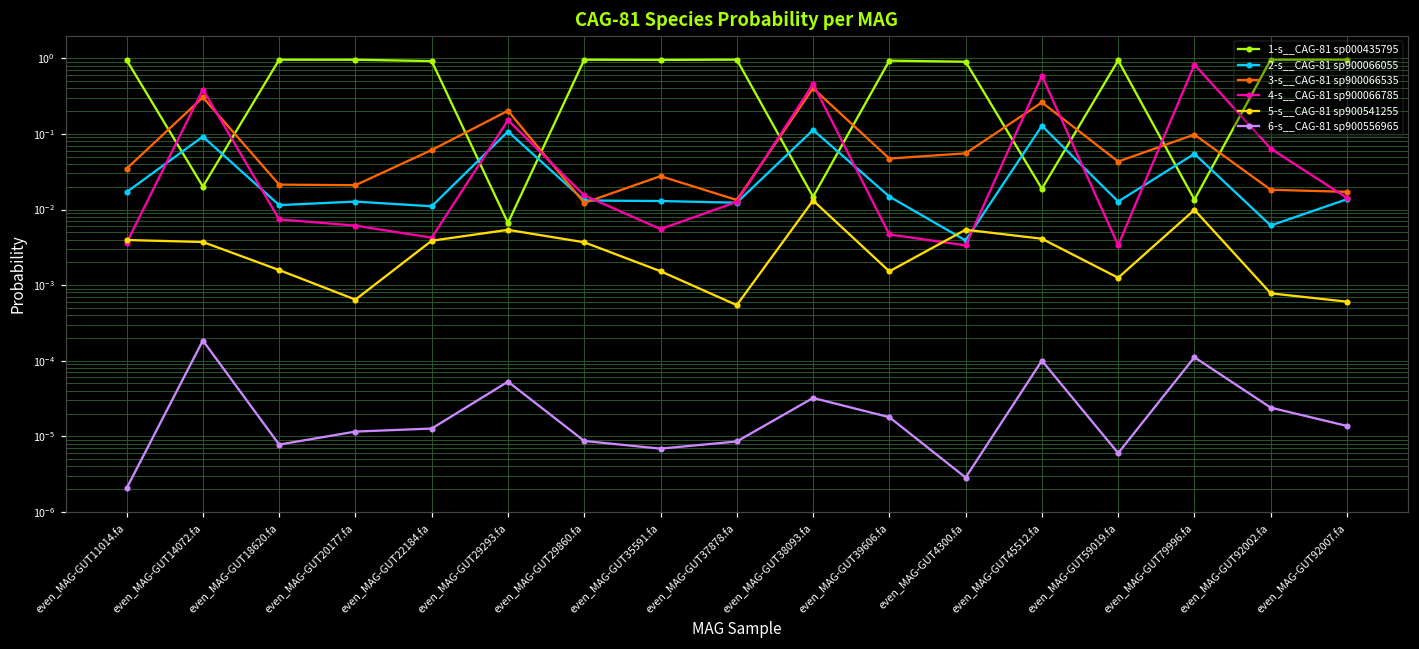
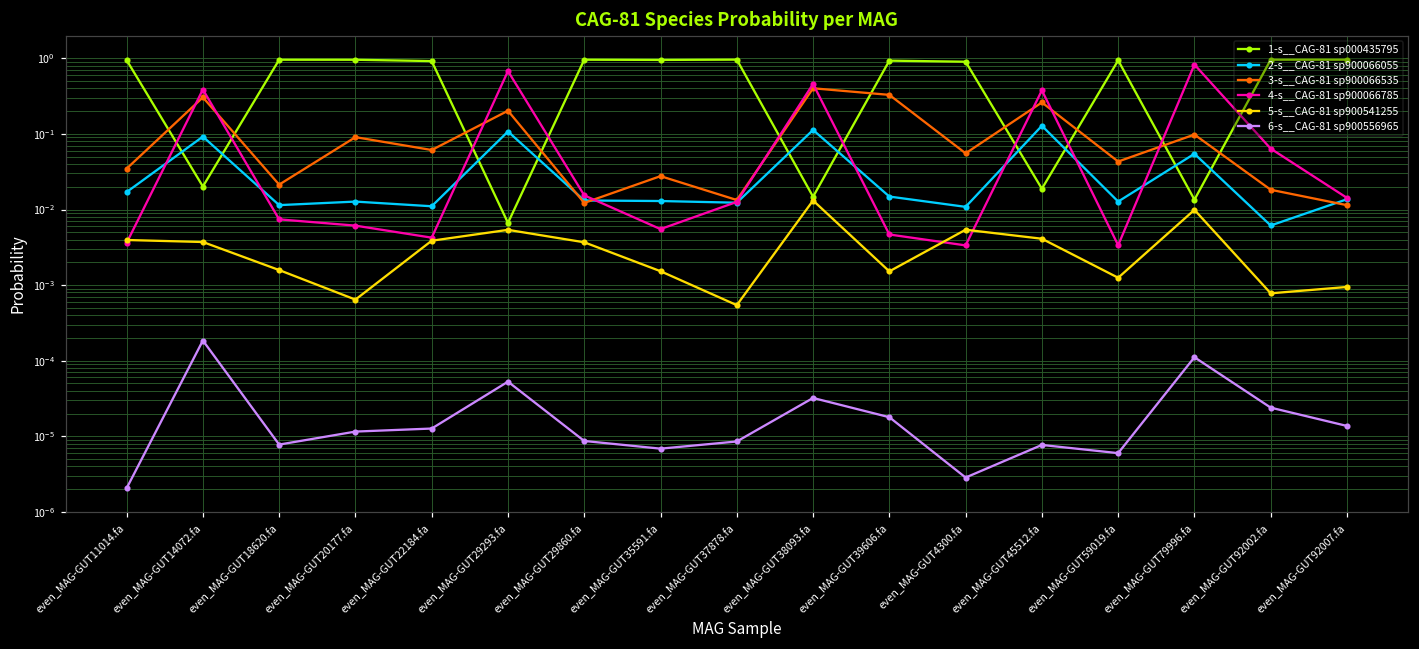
3-s__CAG-81 sp900066535, even_MAG-GUT20177.fa: 0.021 -> 0.09
4-s__CAG-81 sp900066785, even_MAG-GUT29293.fa: 0.15 -> 0.7
3-s__CAG-81 sp900066535, even_MAG-GUT39606.fa: 0.05 -> 0.3
2-s__CAG-81 sp900066055, even_MAG-GUT4300.fa: 0.004 -> 0.011
4-s__CAG-81 sp900066785, even_MAG-GUT45512.fa: 0.6 -> 0.4
6-s__CAG-81 sp900556965, even_MAG-GUT45512.fa: 0.00010 -> 0.000008
3-s__CAG-81 sp900066535, even_MAG-GUT92007.fa: 0.017 -> 0.011
5-s__CAG-81 sp900541255, even_MAG-GUT92007.fa: 0.0006 -> 0.0009
